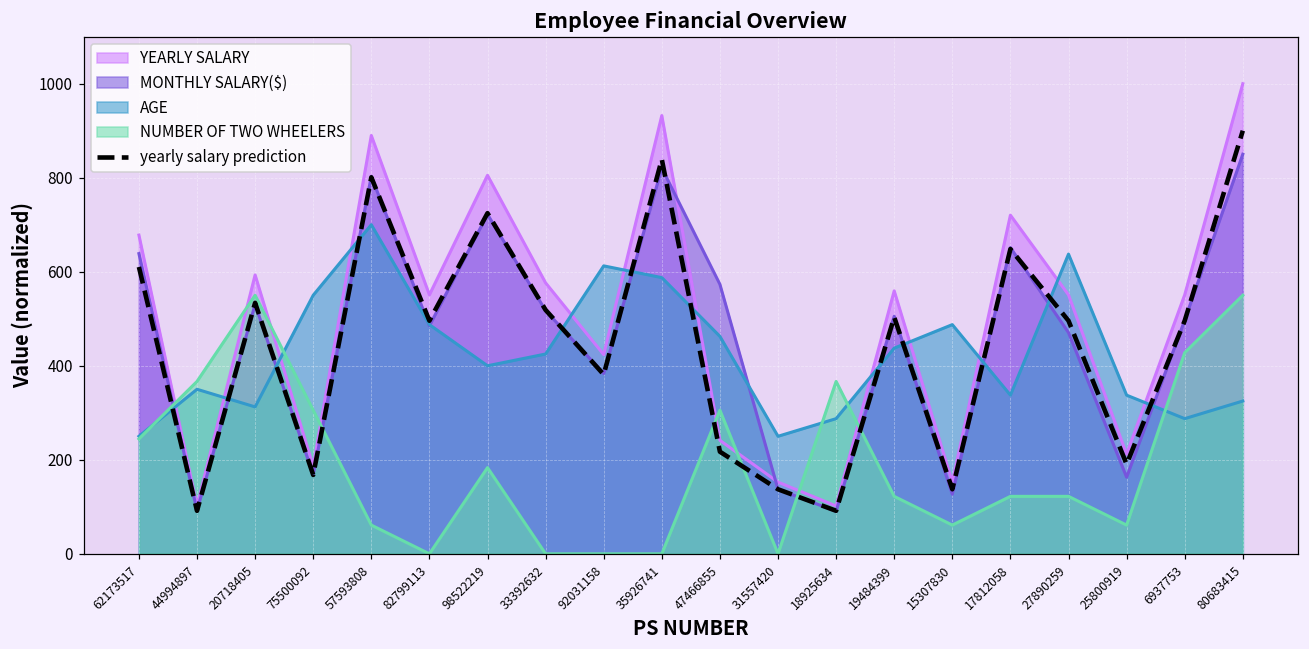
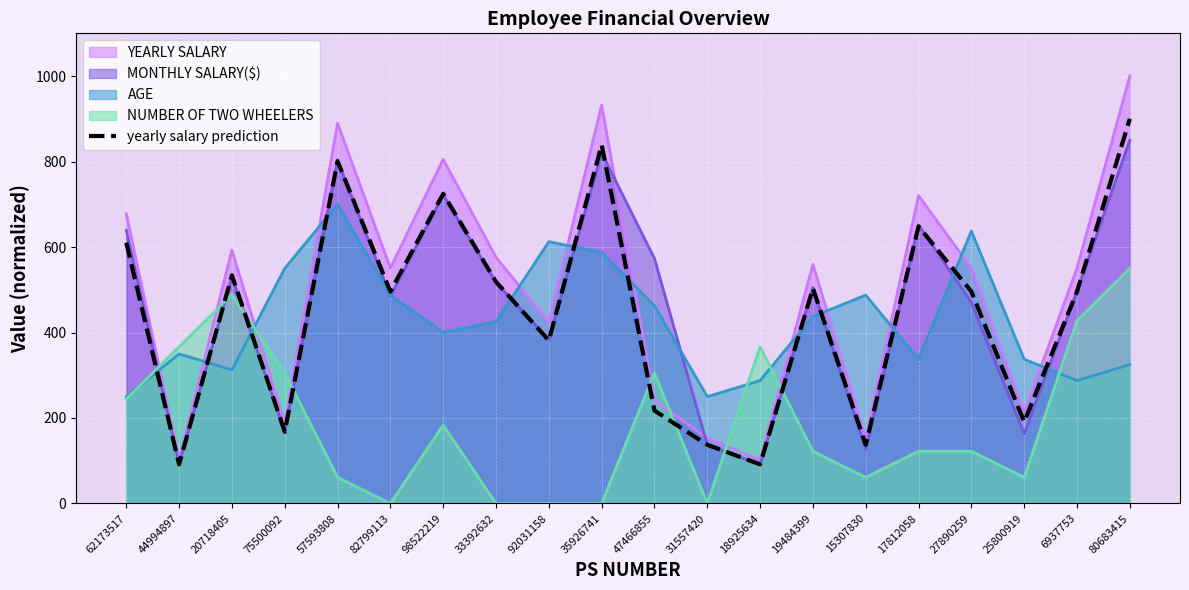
NUMBER OF TWO WHEELERS, 20718405: 550 -> 490
